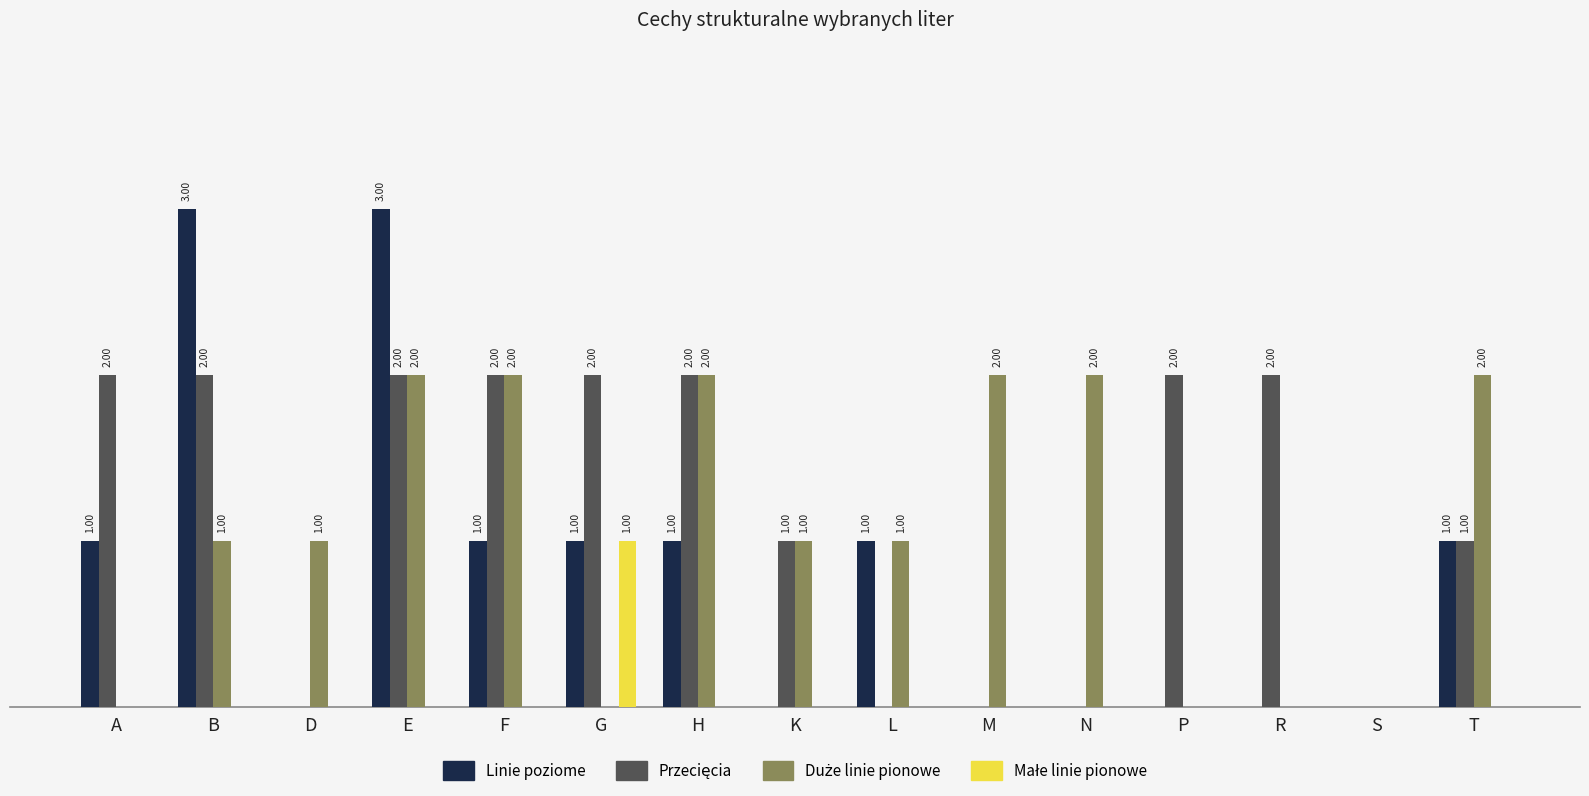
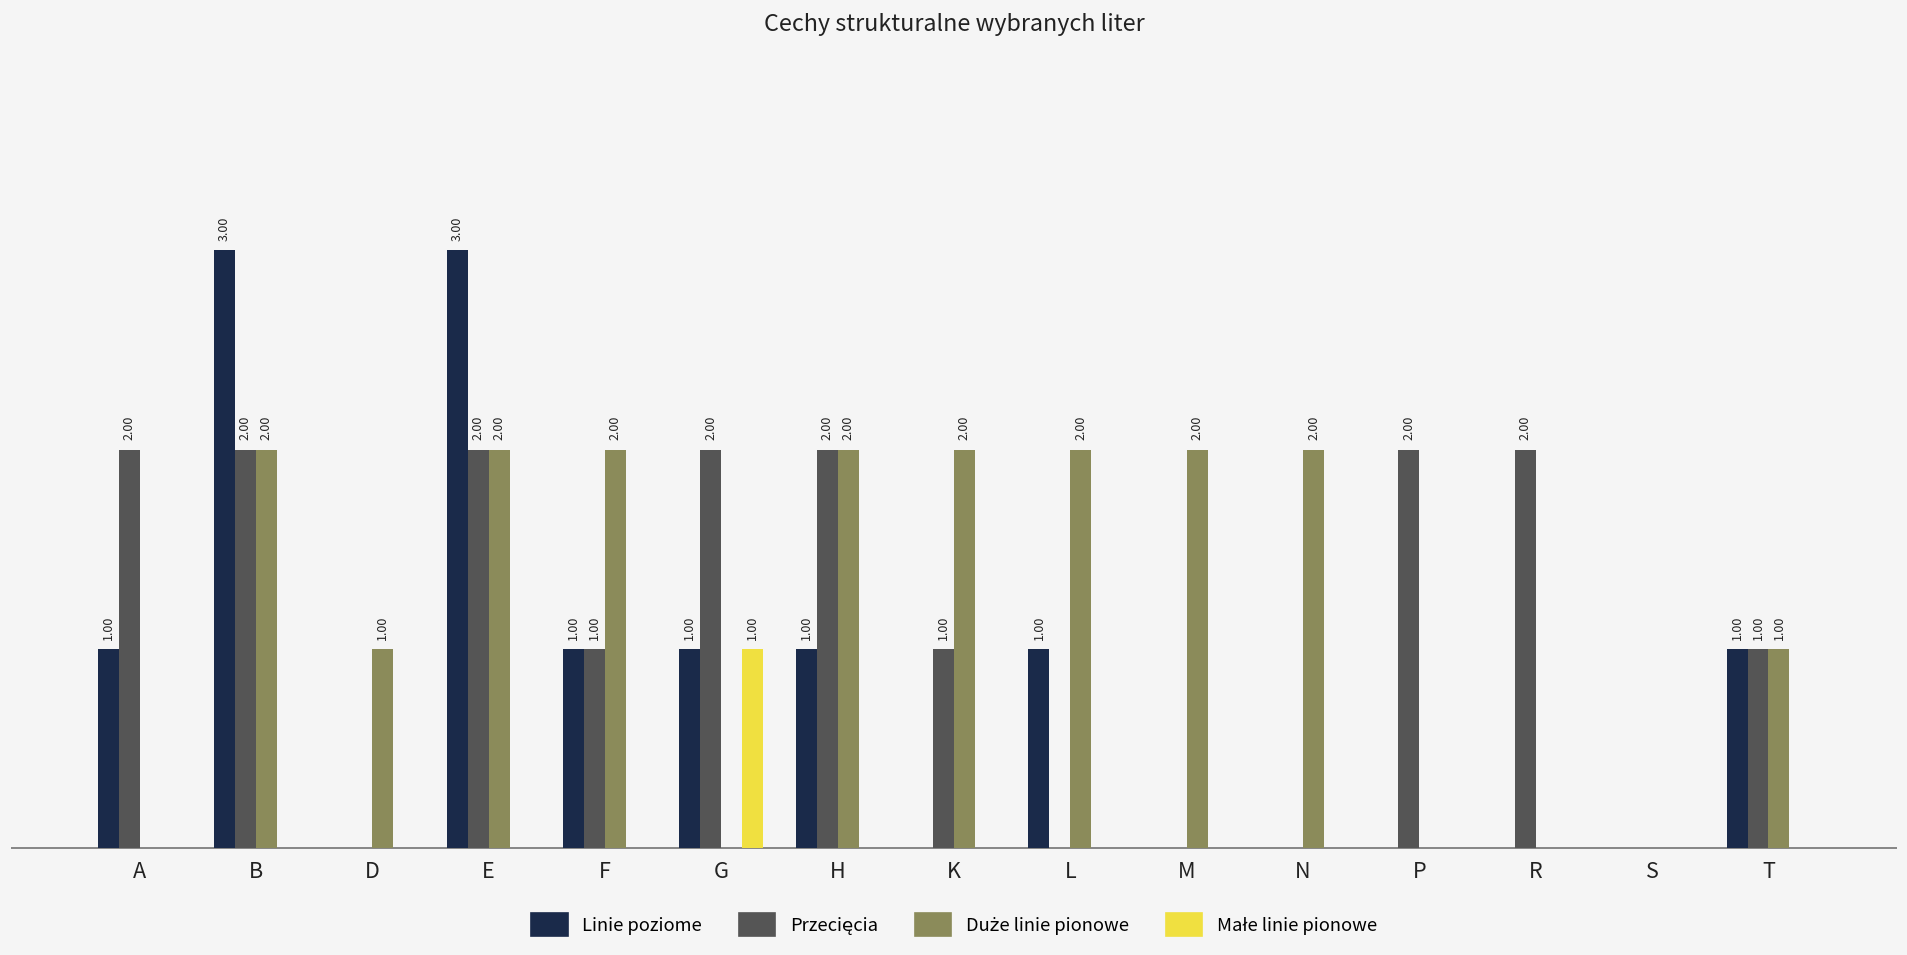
Duże linie pionowe, B: 1.00 -> 2.00
Przecięcia, F: 2.00 -> 1.00
Duże linie pionowe, K: 1.00 -> 2.00
Duże linie pionowe, L: 1.00 -> 2.00
Duże linie pionowe, T: 2.00 -> 1.00
